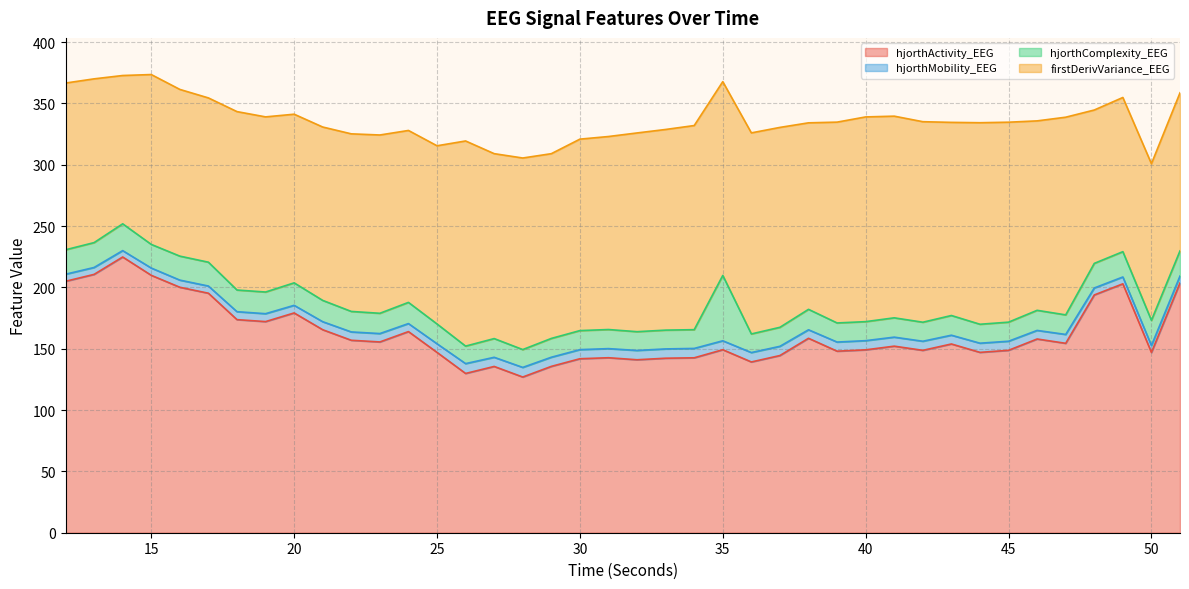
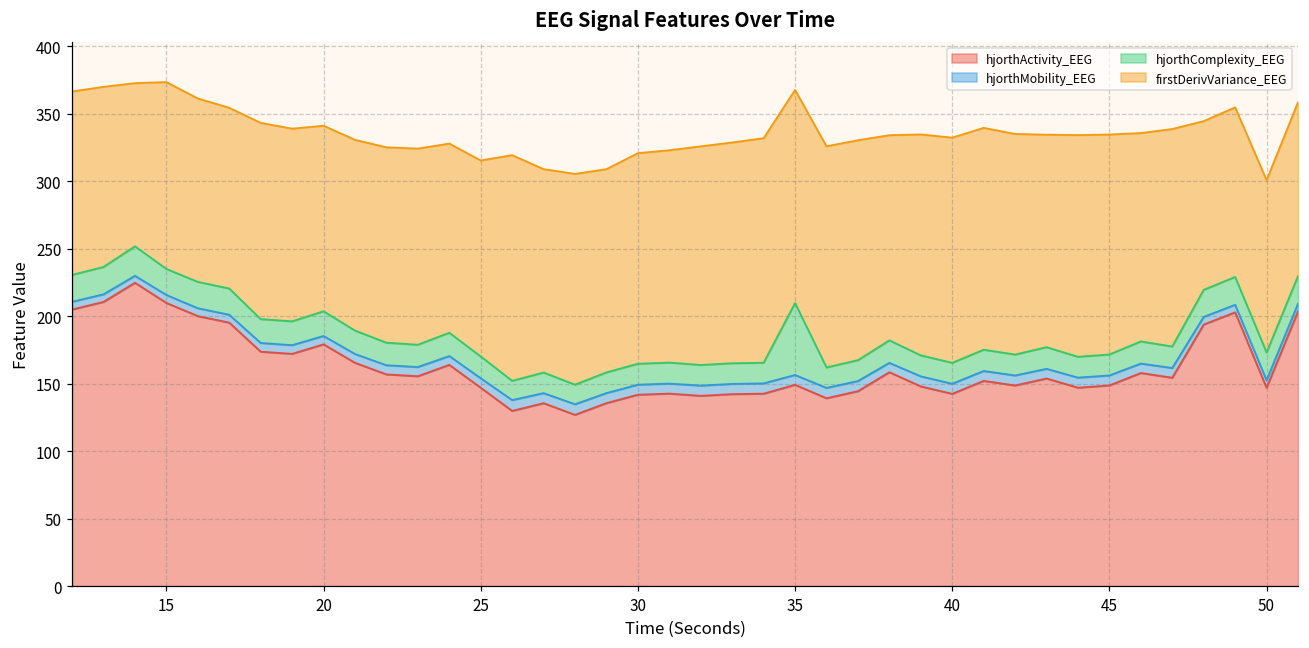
hjorthActivity_EEG, 40: 149 -> 142
